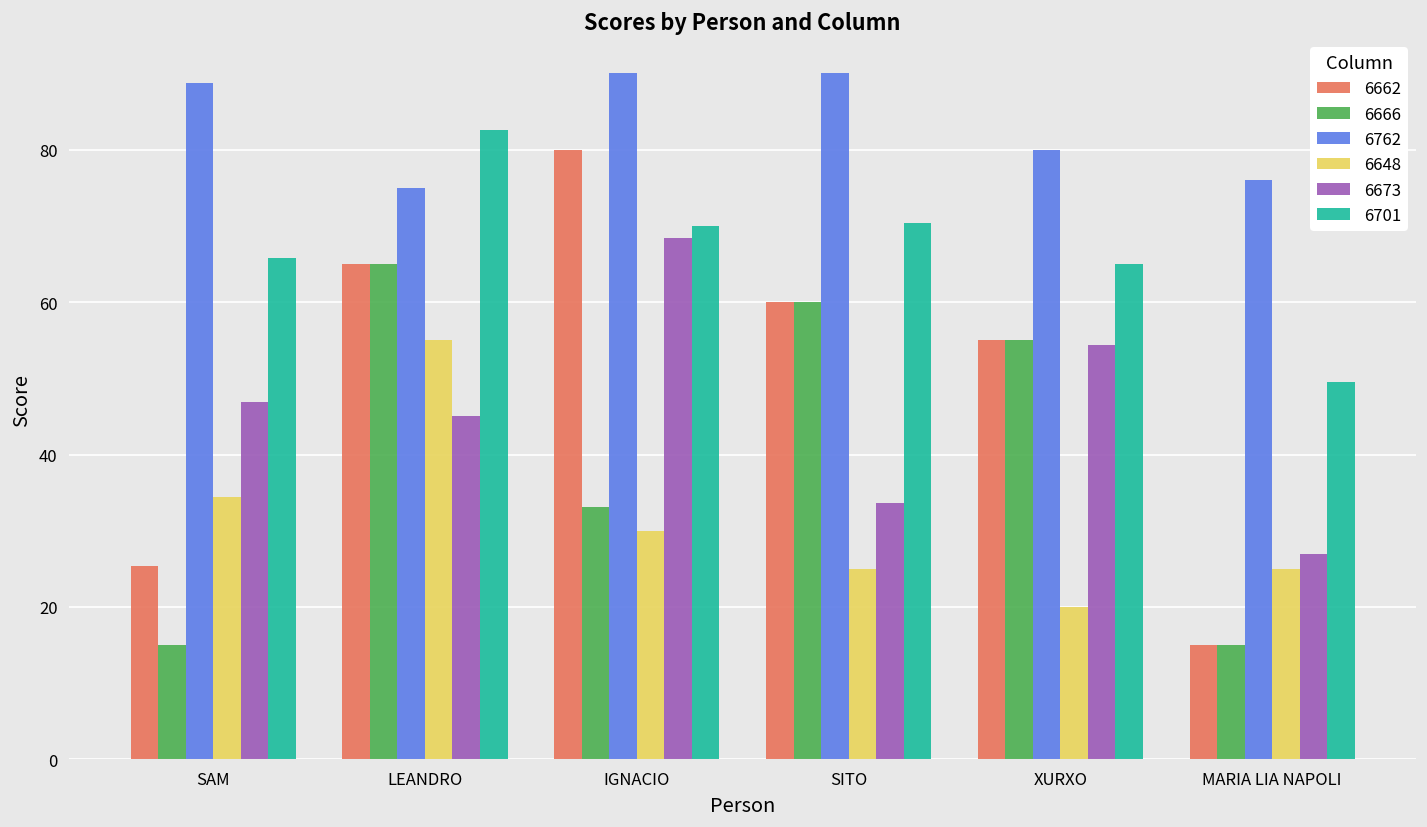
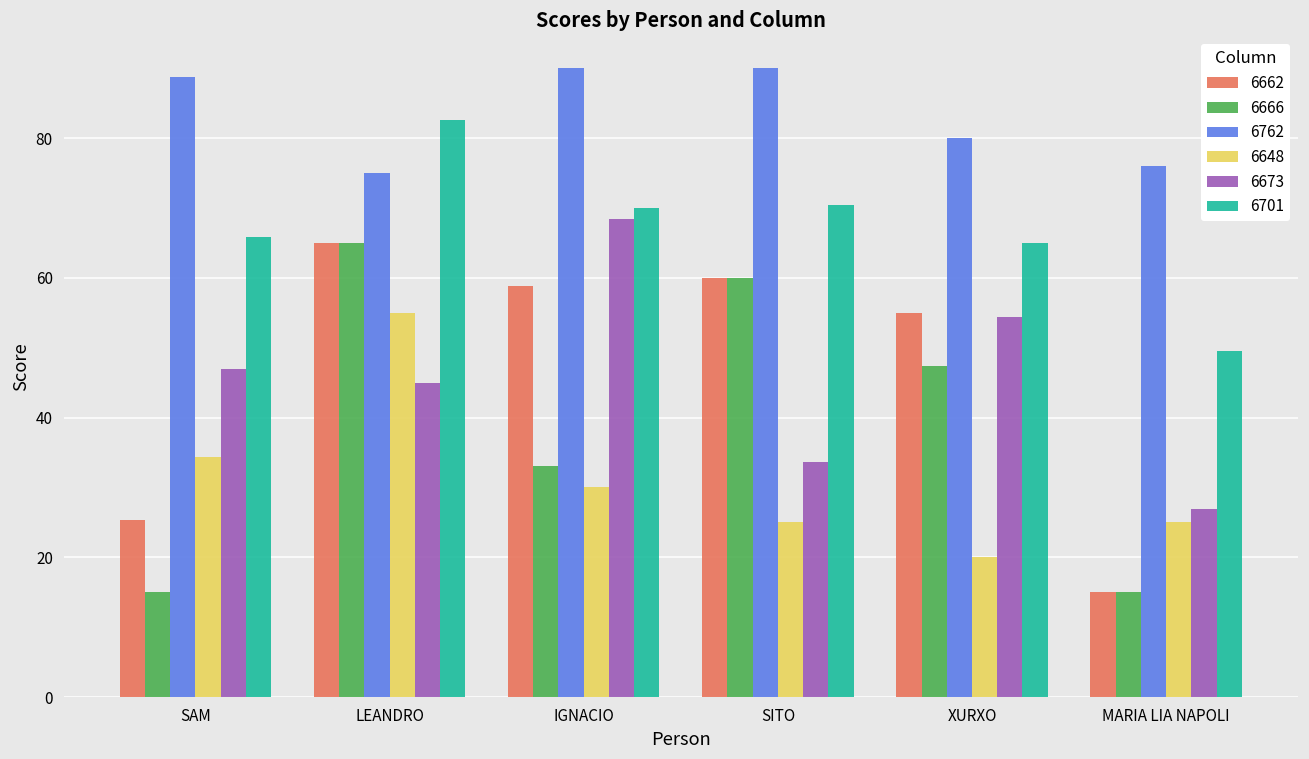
6662, IGNACIO: 80 -> 59
6666, XURXO: 55 -> 47
